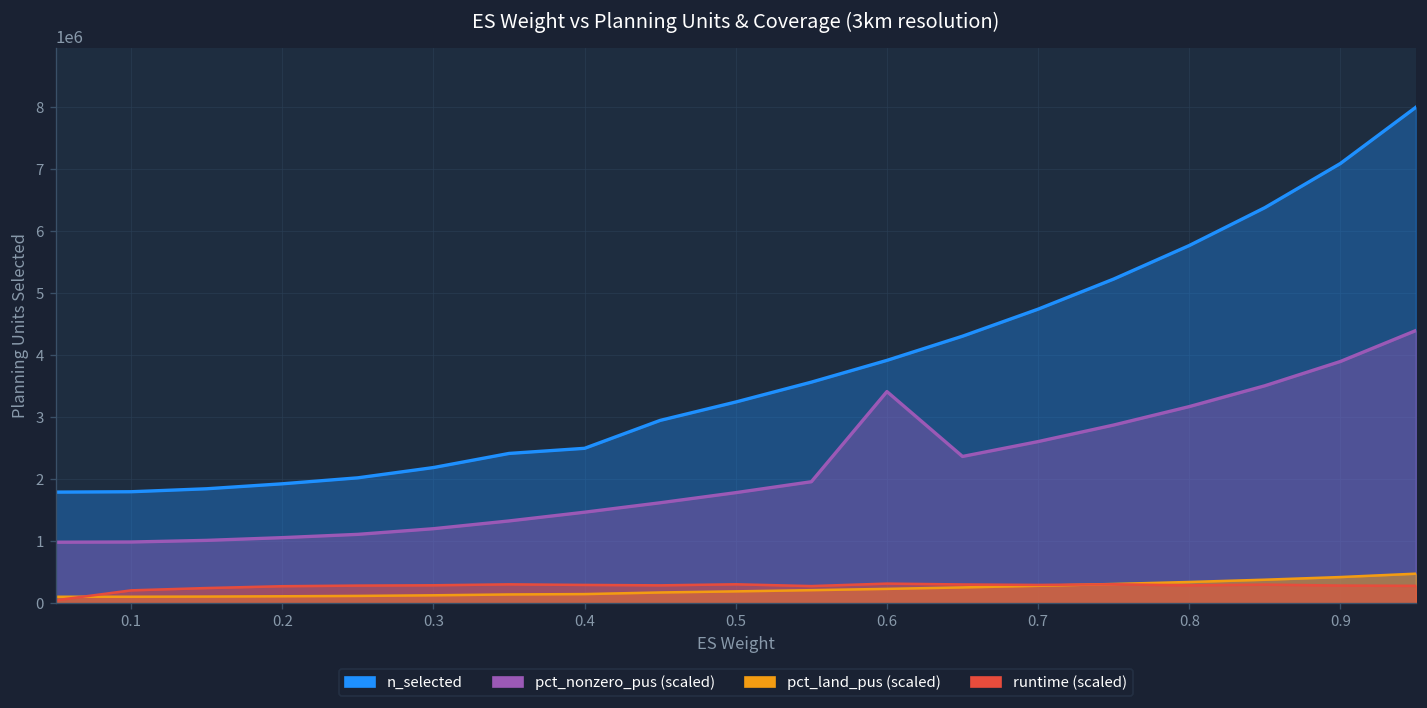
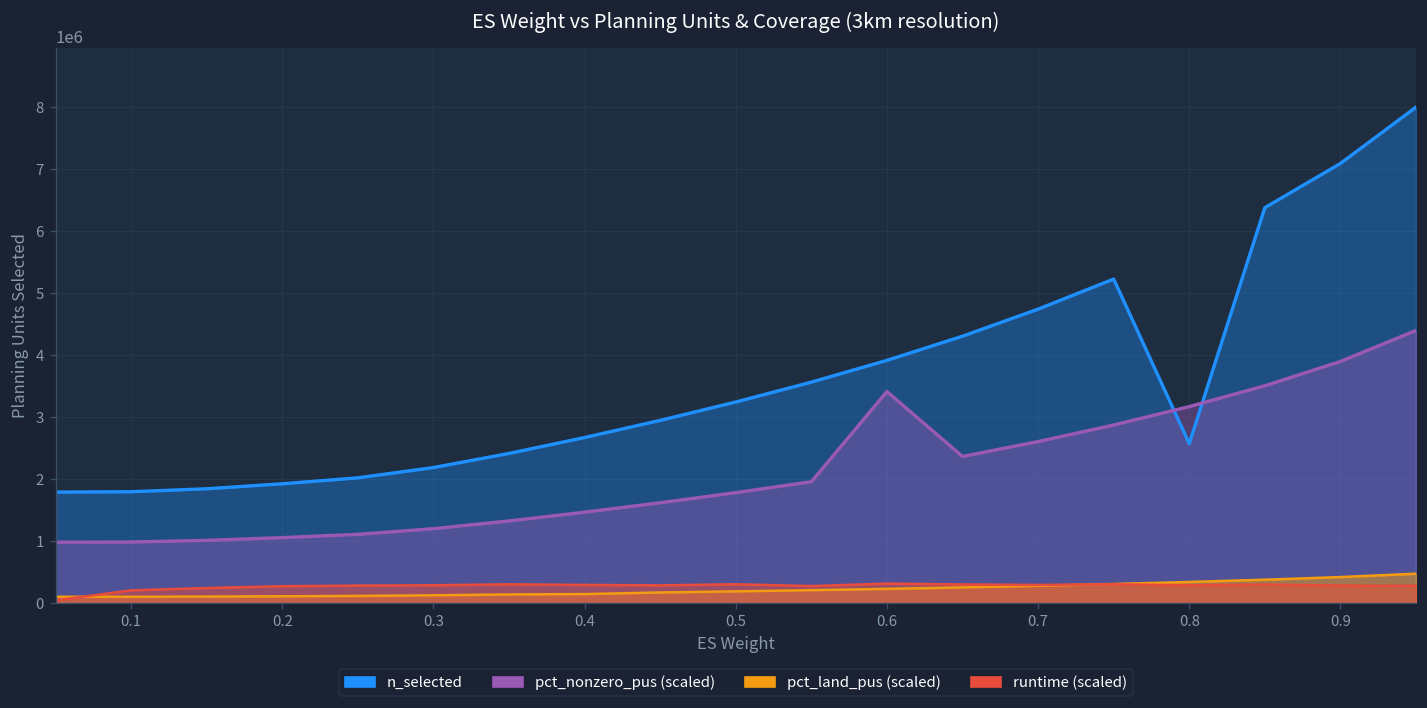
n_selected, 0.4: 2500000 -> 2700000
n_selected, 0.8: 5800000 -> 2600000
